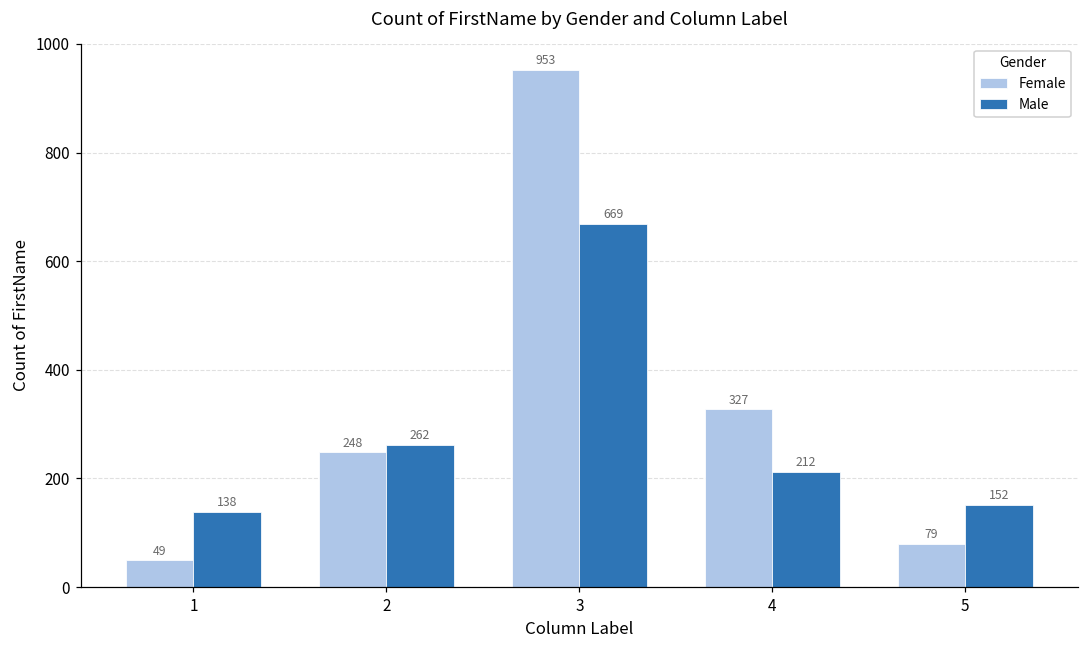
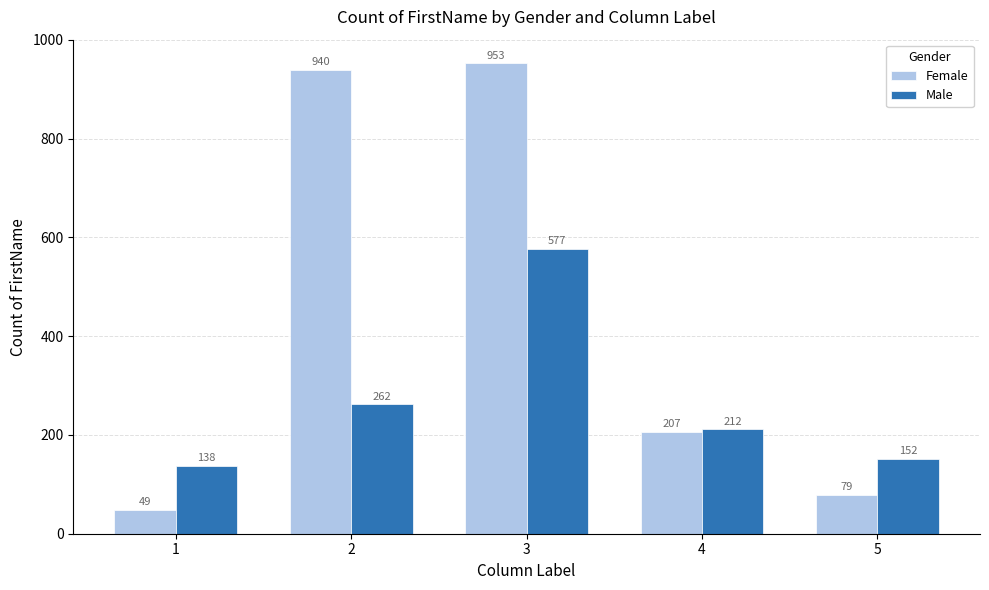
Female, 2: 248 -> 940
Male, 3: 669 -> 577
Female, 4: 327 -> 207
